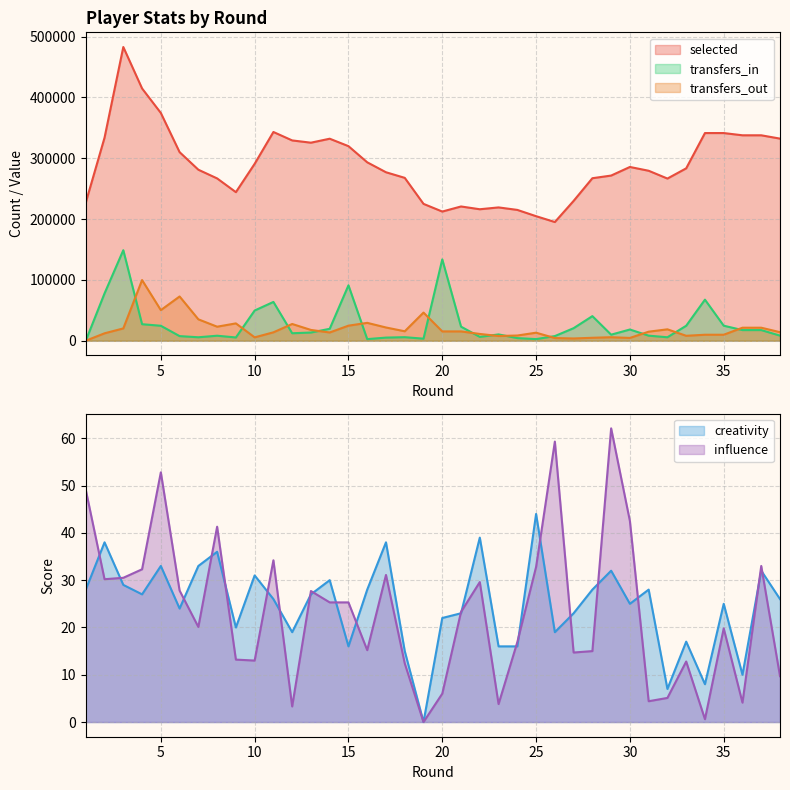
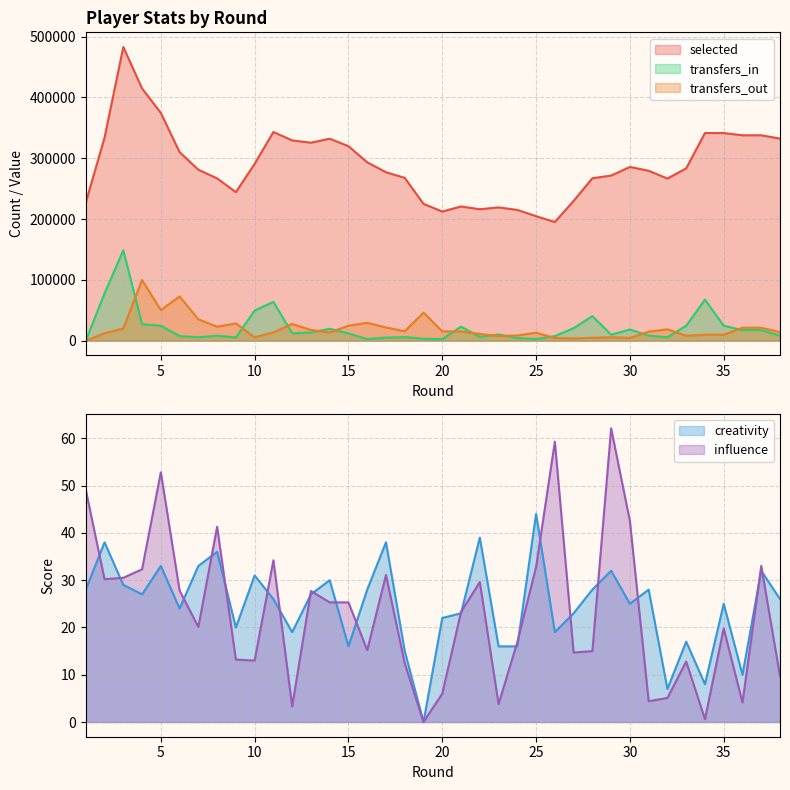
Player Stats by Round, transfers_in, 15: 90000 -> 10000
Player Stats by Round, transfers_in, 20: 130000 -> 0
